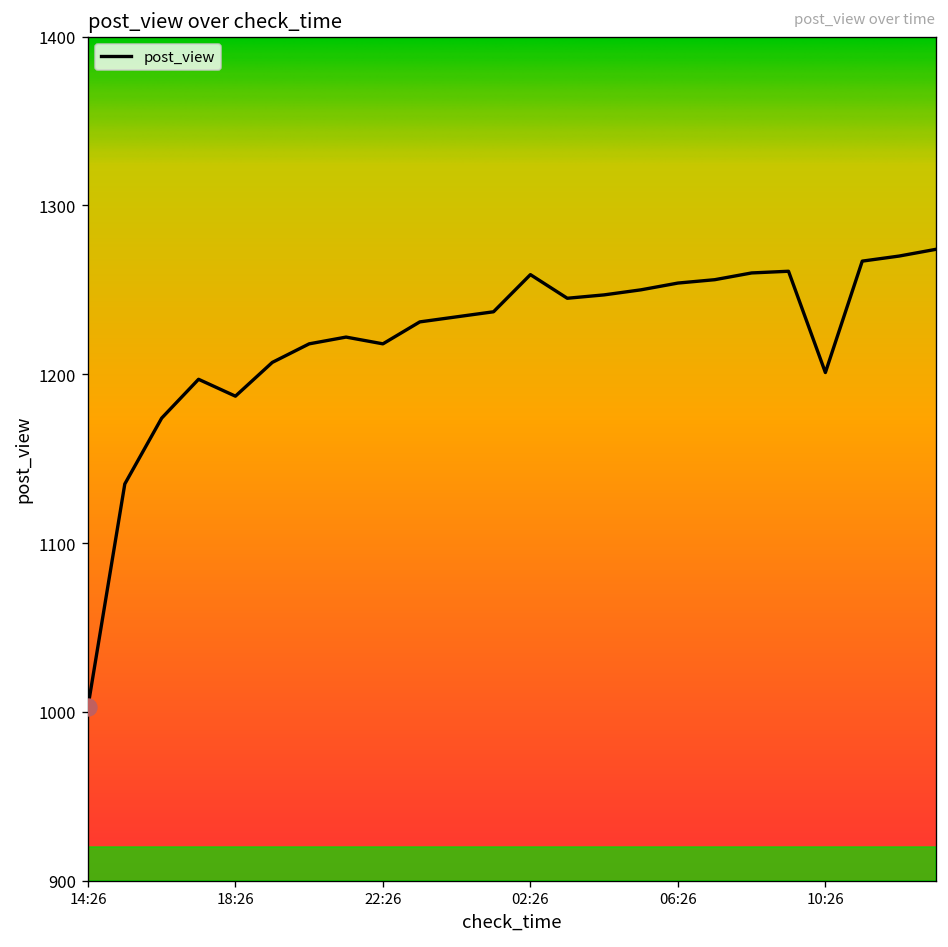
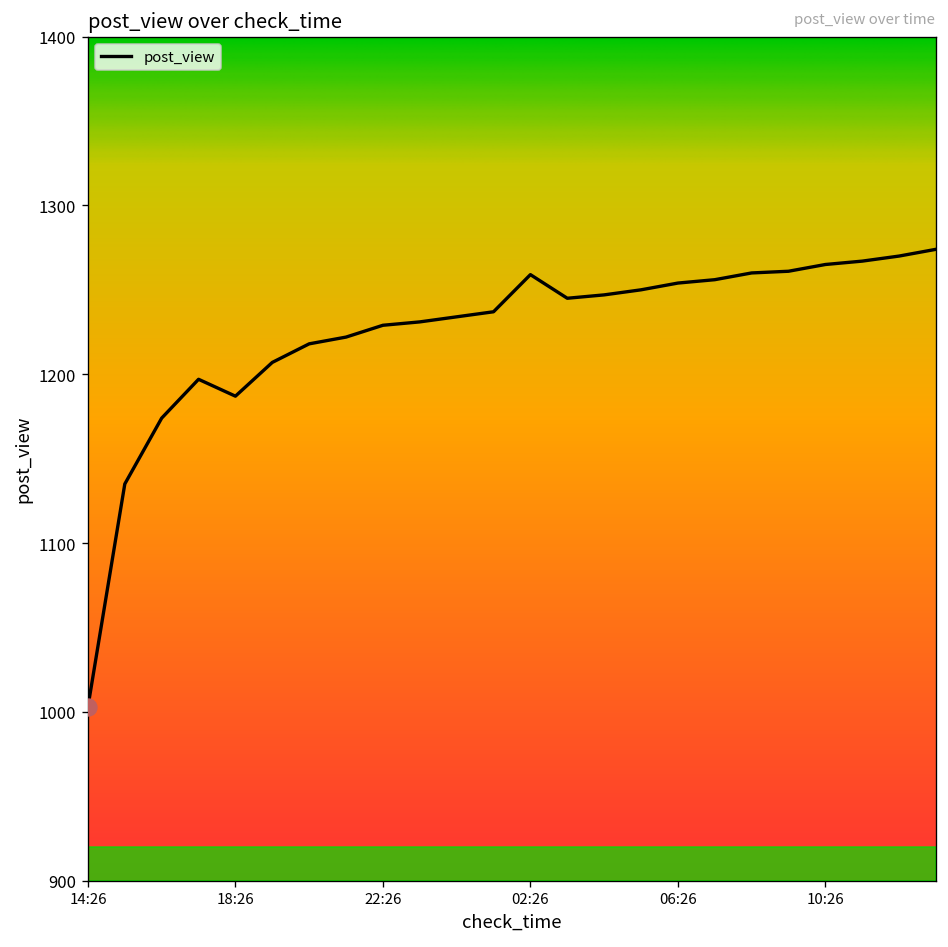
post_view, 22:26: 1218 -> 1229
post_view, 10:26: 1201 -> 1265
